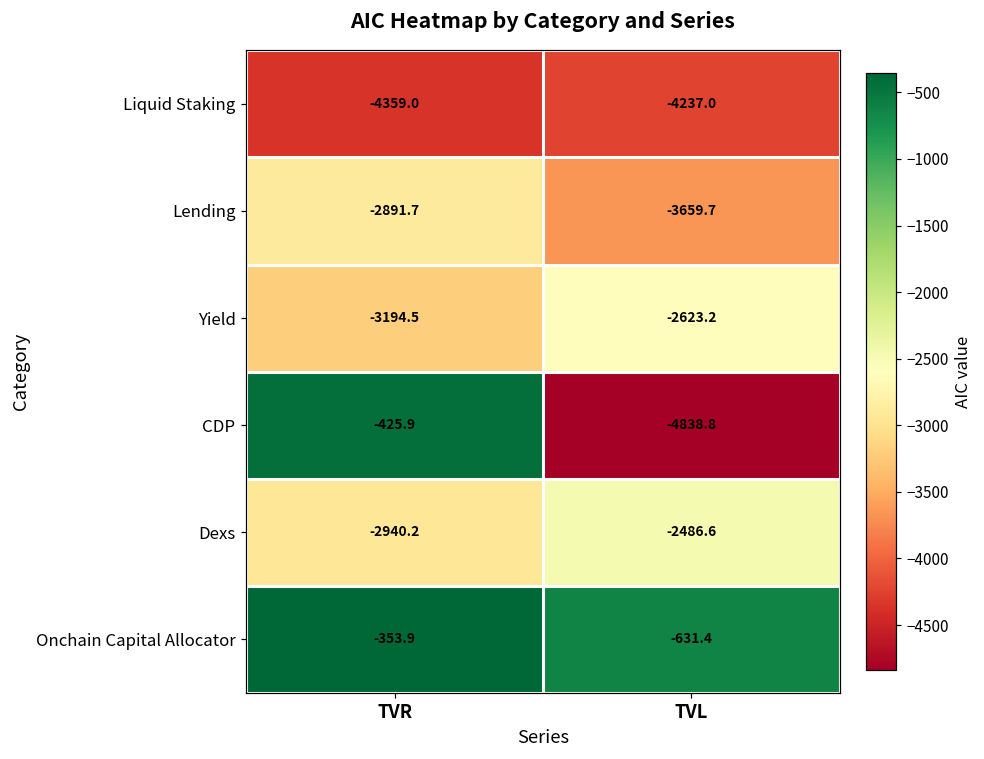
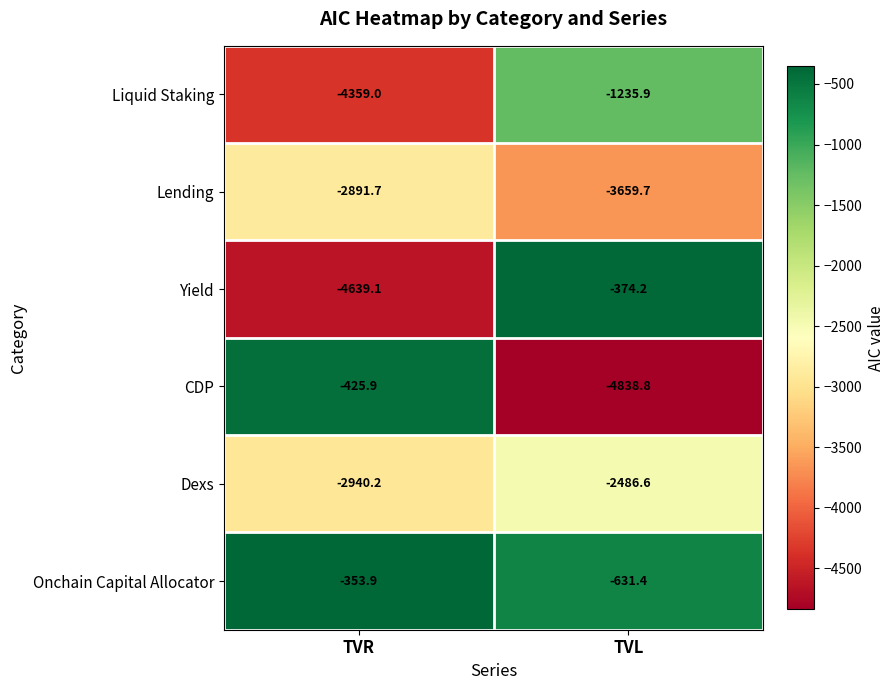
Liquid Staking, TVL: -4237.0 -> -1235.9
Yield, TVR: -3194.5 -> -4639.1
Yield, TVL: -2623.2 -> -374.2
